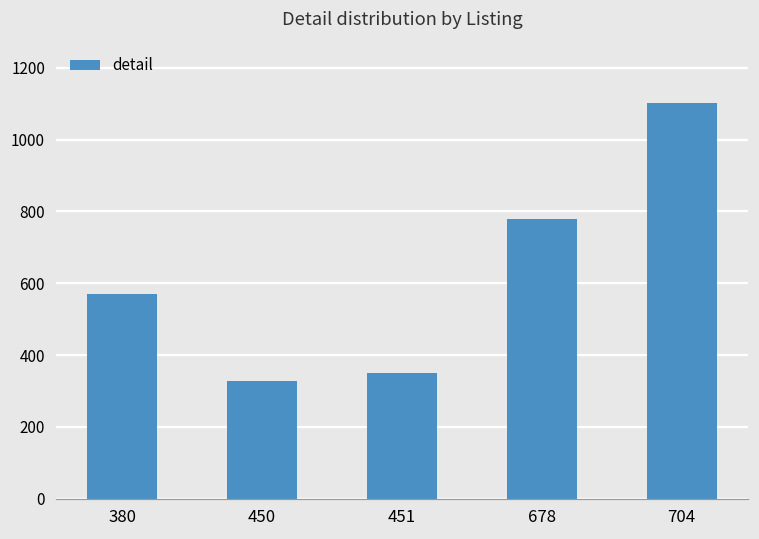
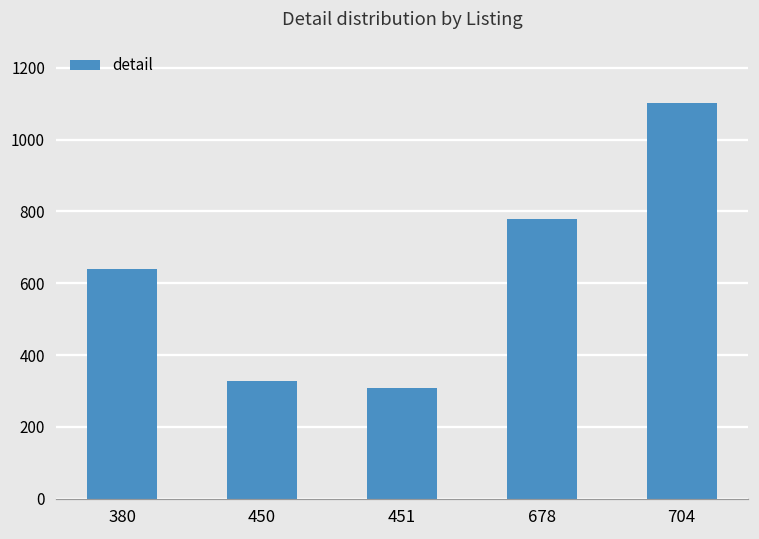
380: 570 -> 640
451: 350 -> 310
